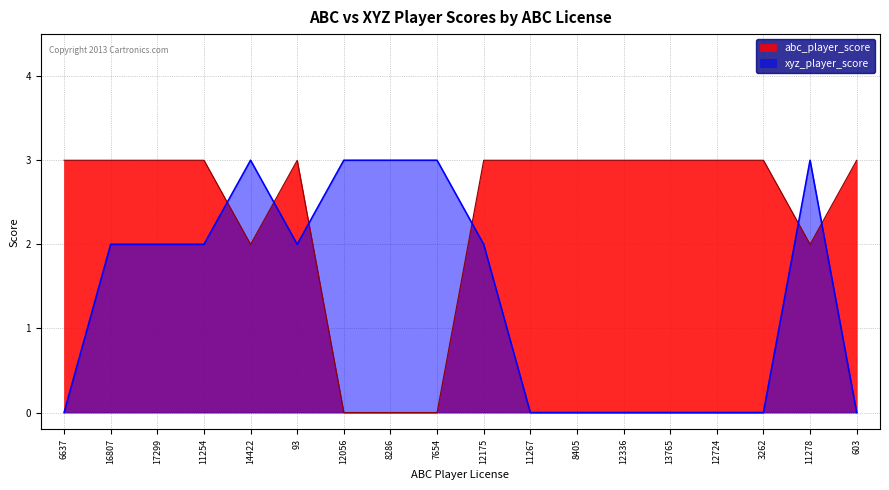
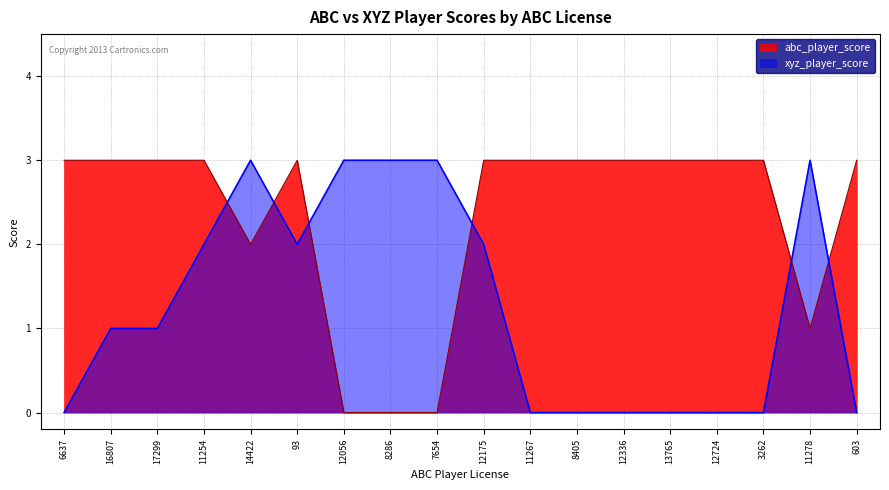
xyz_player_score, 16807: 2 -> 1
xyz_player_score, 17299: 2 -> 1
abc_player_score, 11278: 2 -> 1
